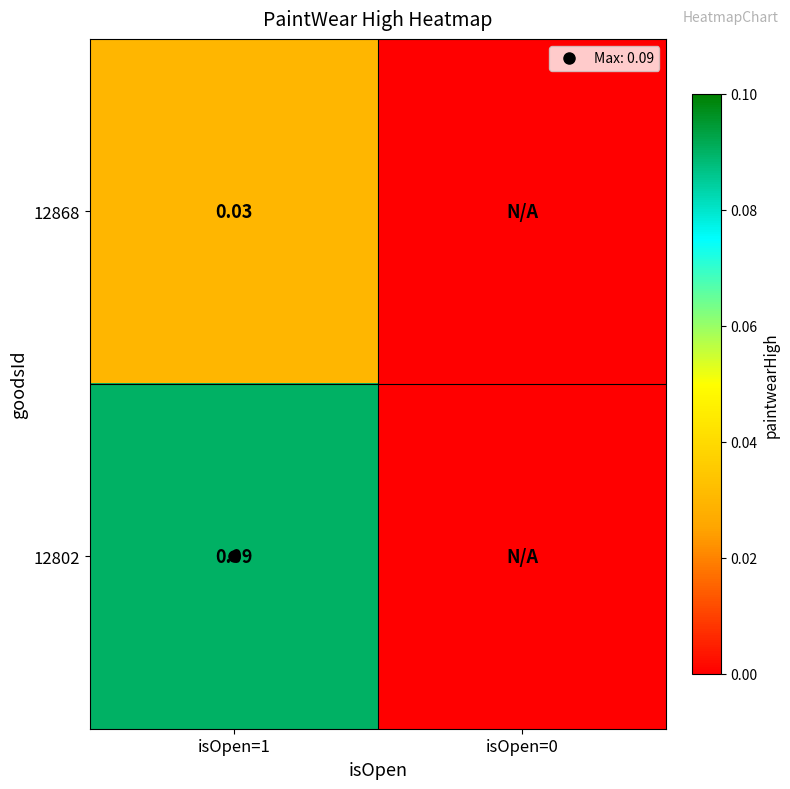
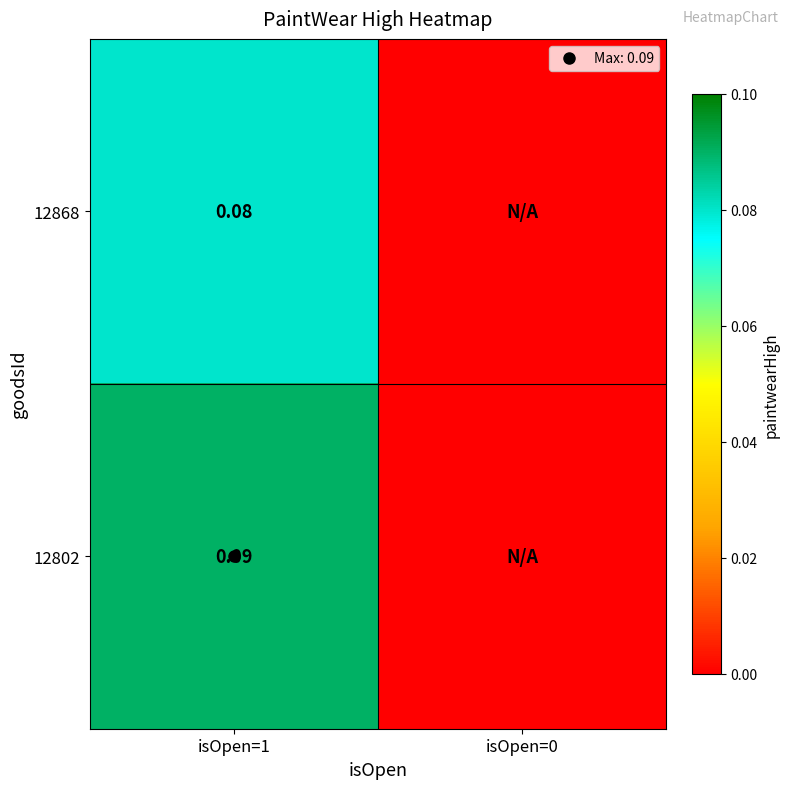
12868, isOpen=1: 0.03 -> 0.08
